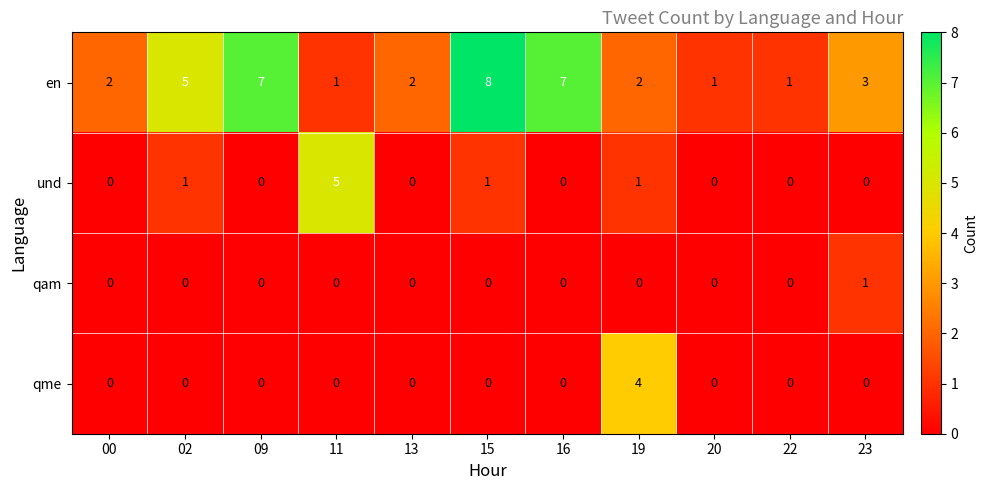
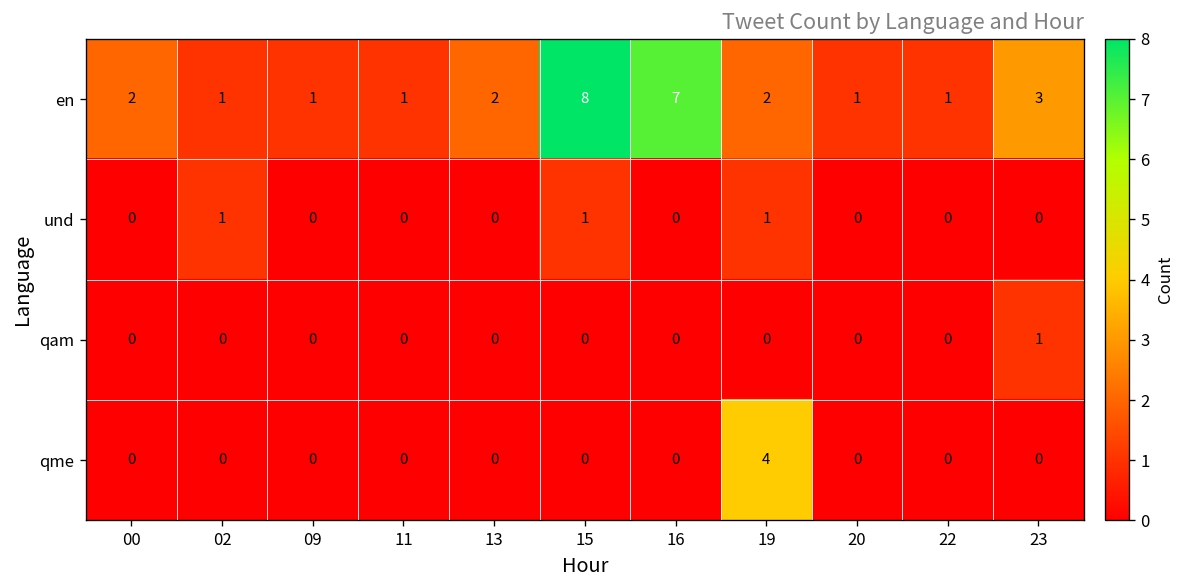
en, 02: 5 -> 1
en, 09: 7 -> 1
und, 11: 5 -> 0
